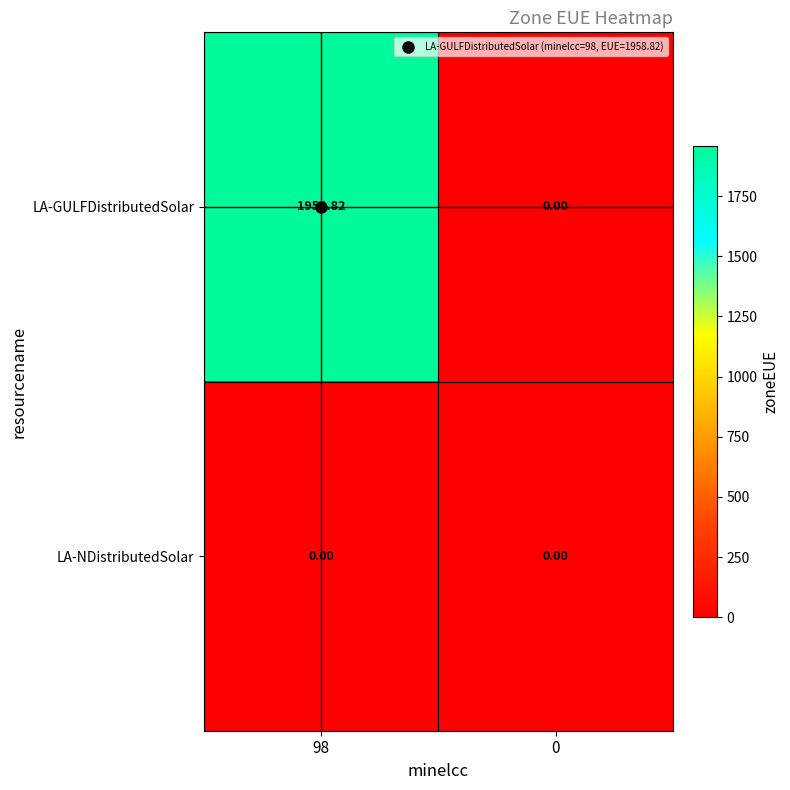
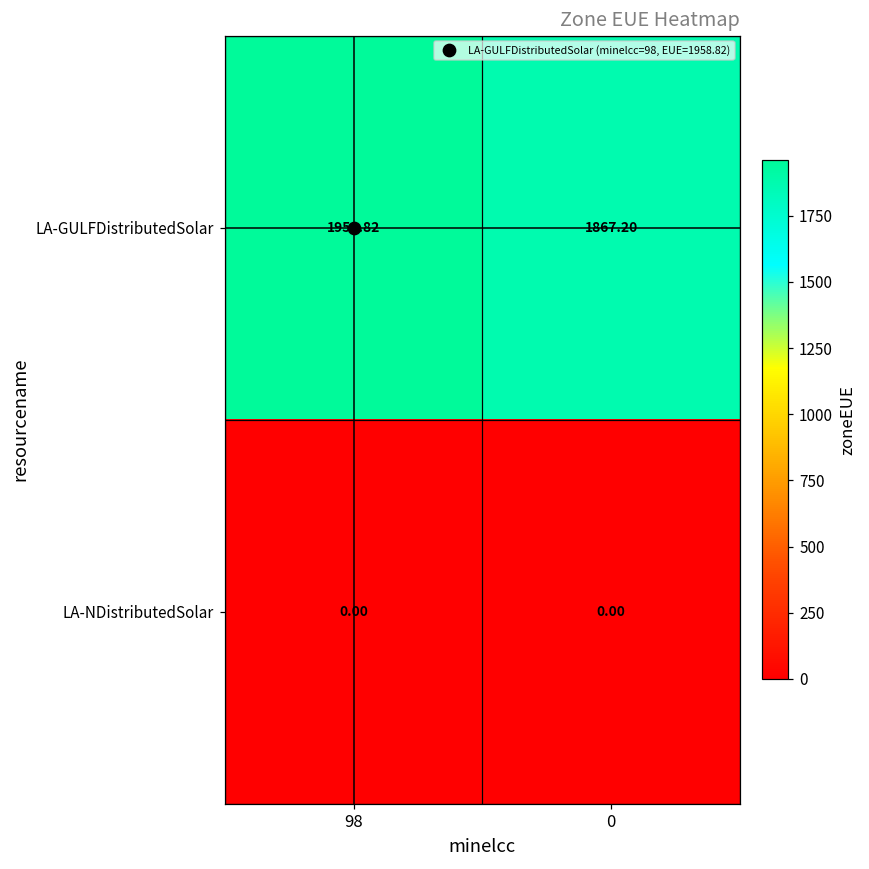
LA-GULFDistributedSolar, 0: 0.00 -> 1867.20
